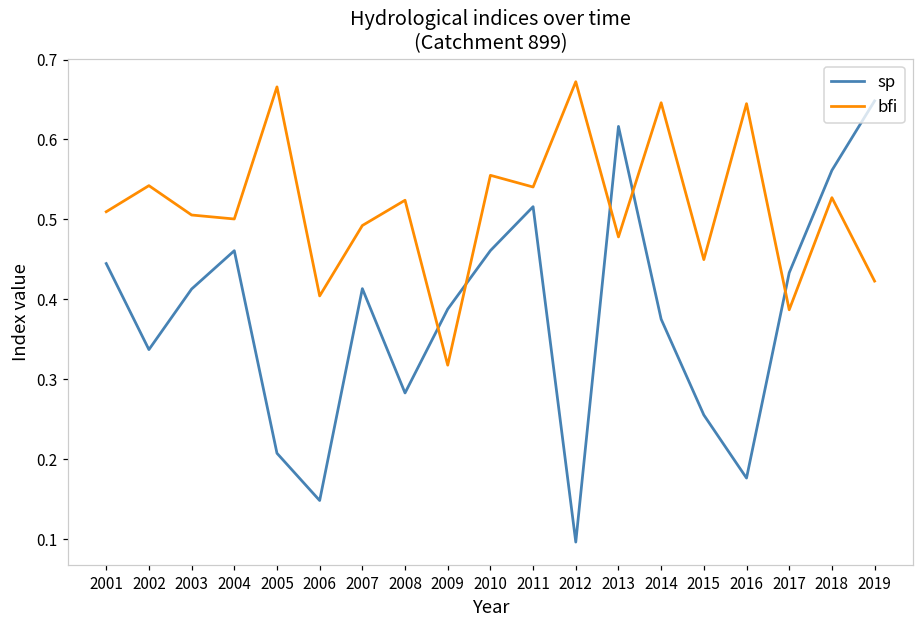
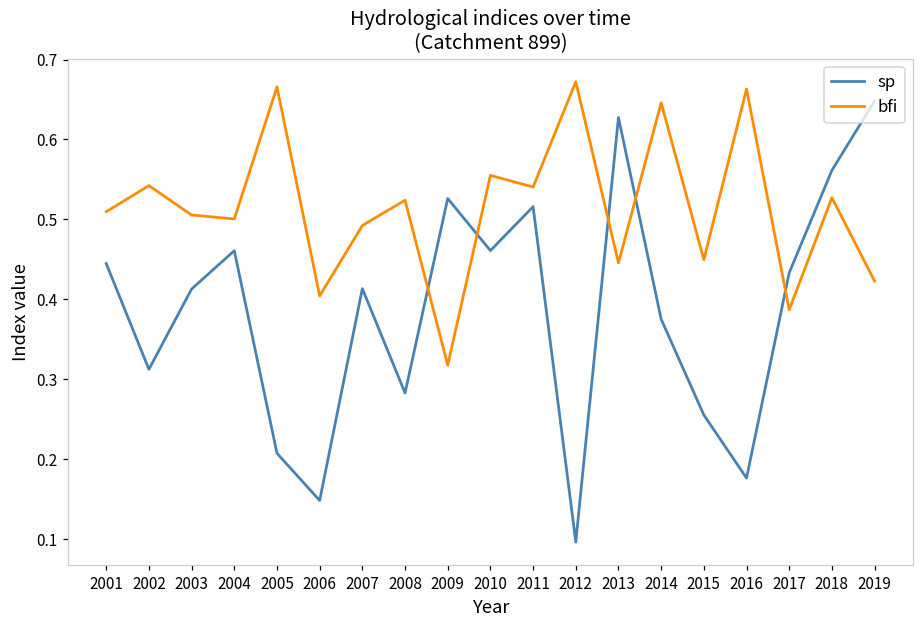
sp, 2002: 0.34 -> 0.31
sp, 2009: 0.39 -> 0.53
sp, 2013: 0.62 -> 0.63
bfi, 2013: 0.48 -> 0.45
bfi, 2016: 0.64 -> 0.66
